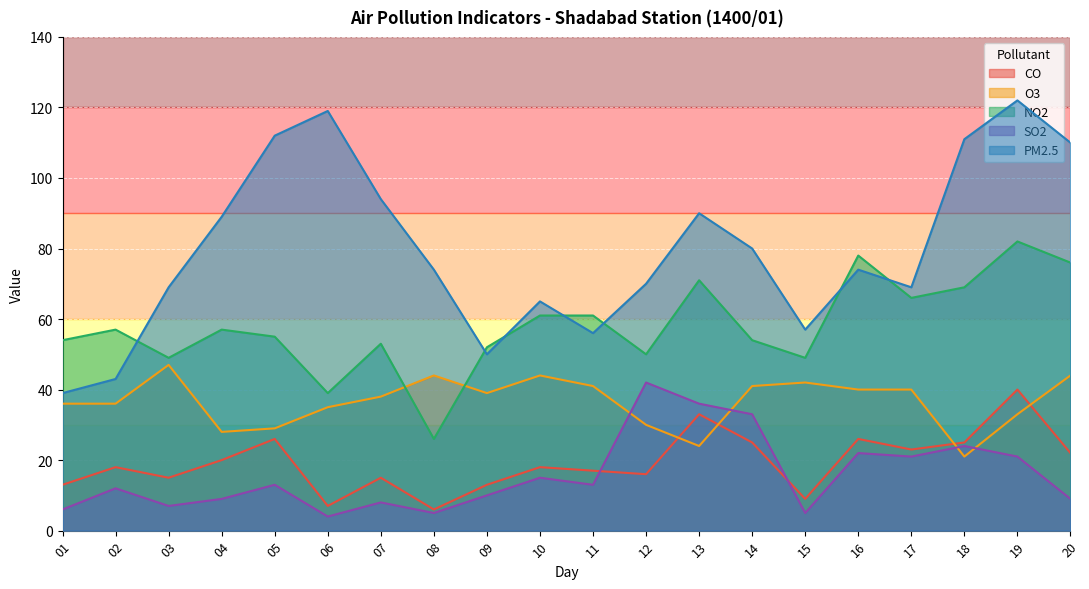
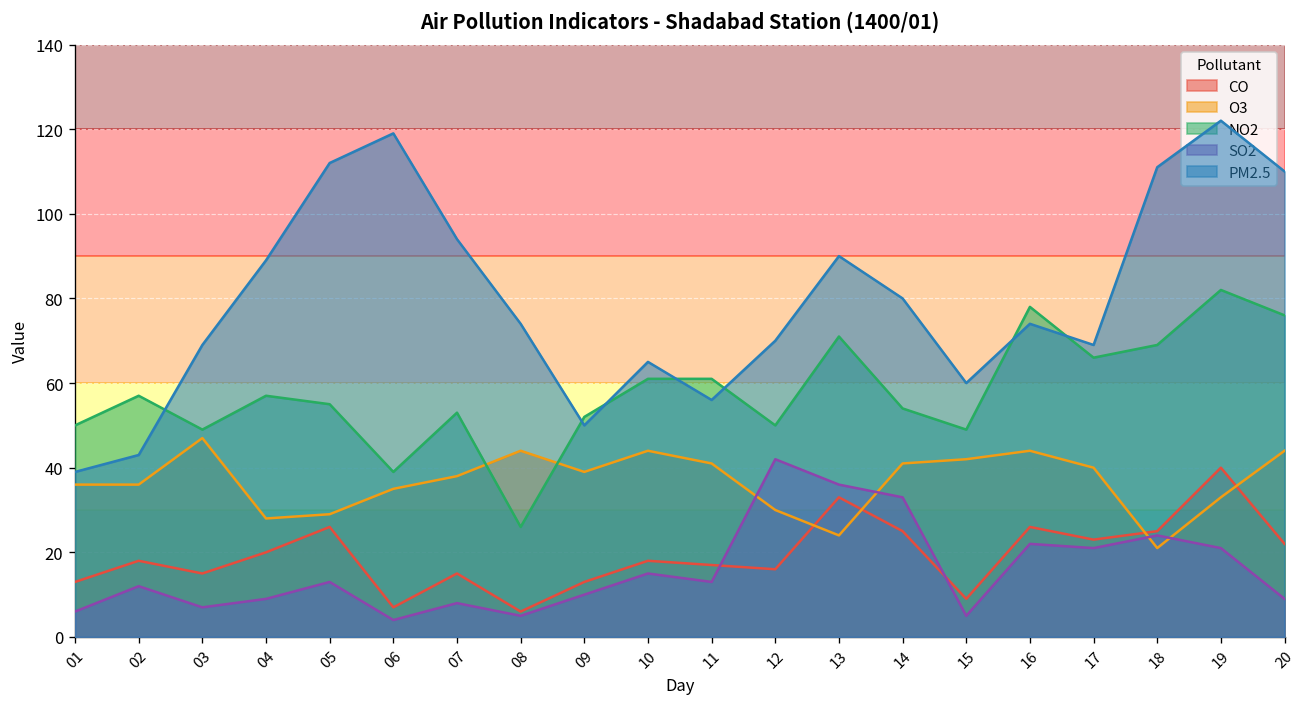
NO2, 01: 54 -> 50
PM2.5, 15: 57 -> 60
O3, 16: 40 -> 44
